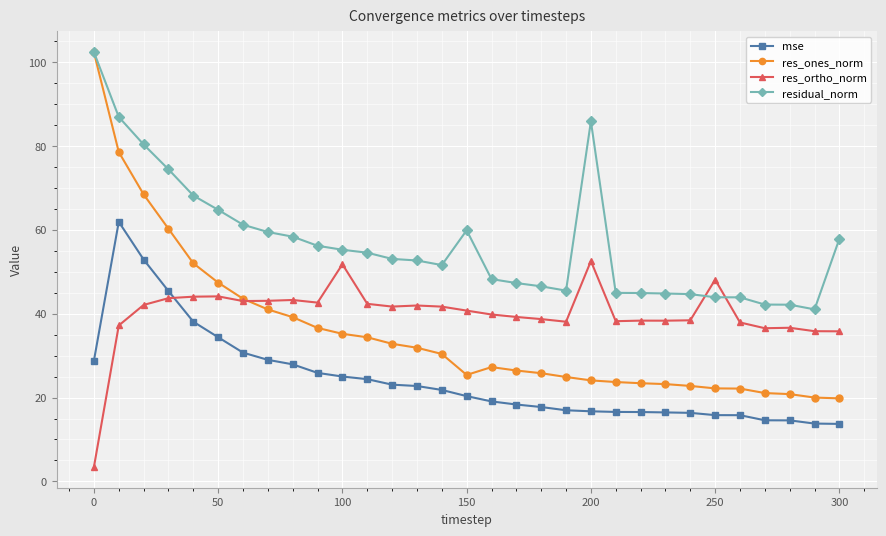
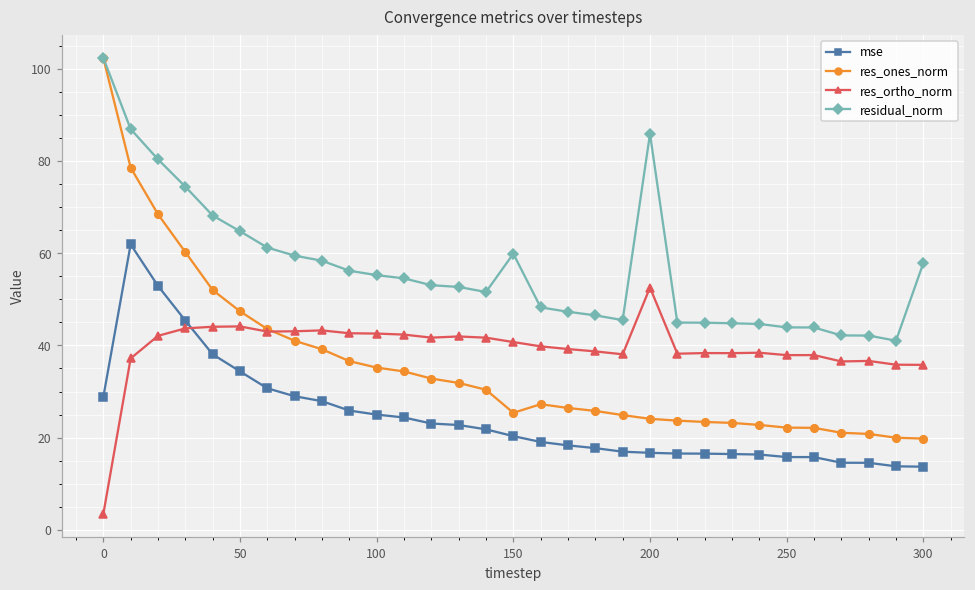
res_ortho_norm, 100: 52 -> 43
res_ortho_norm, 250: 48 -> 38
